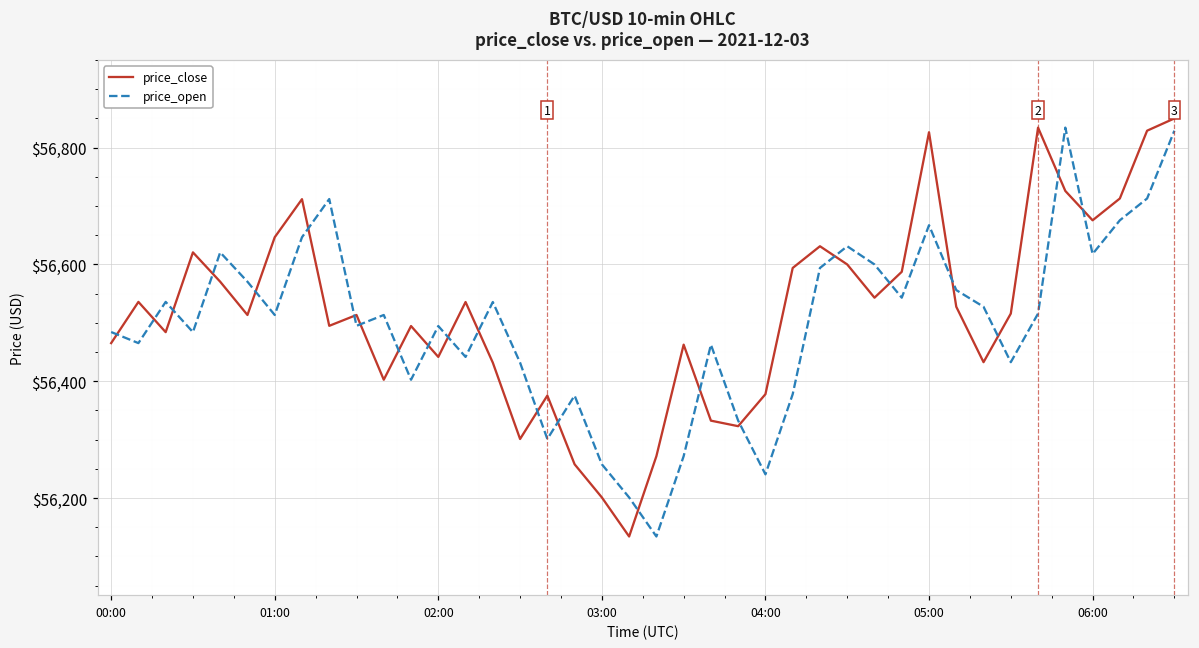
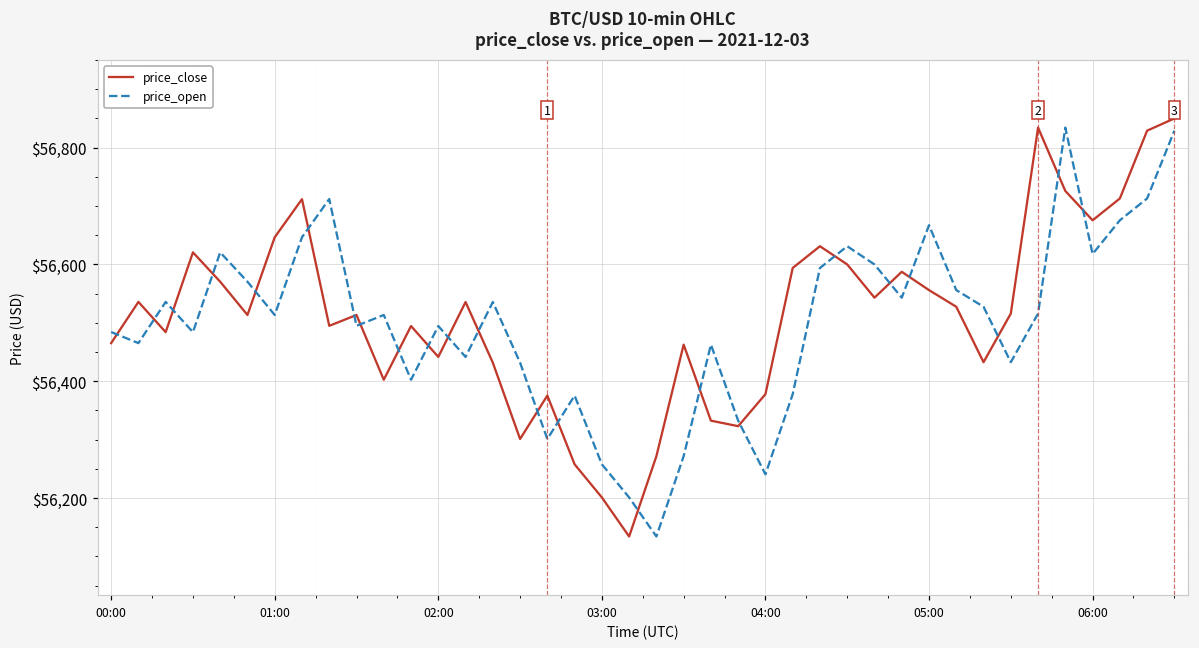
price_close, 05:00: $56,830 -> $56,560
